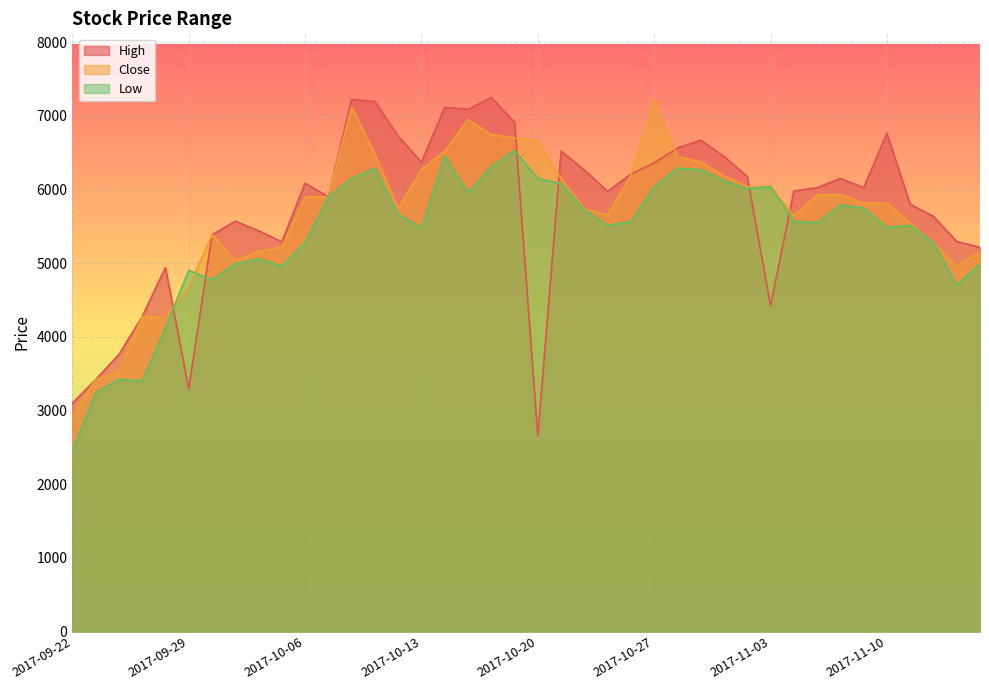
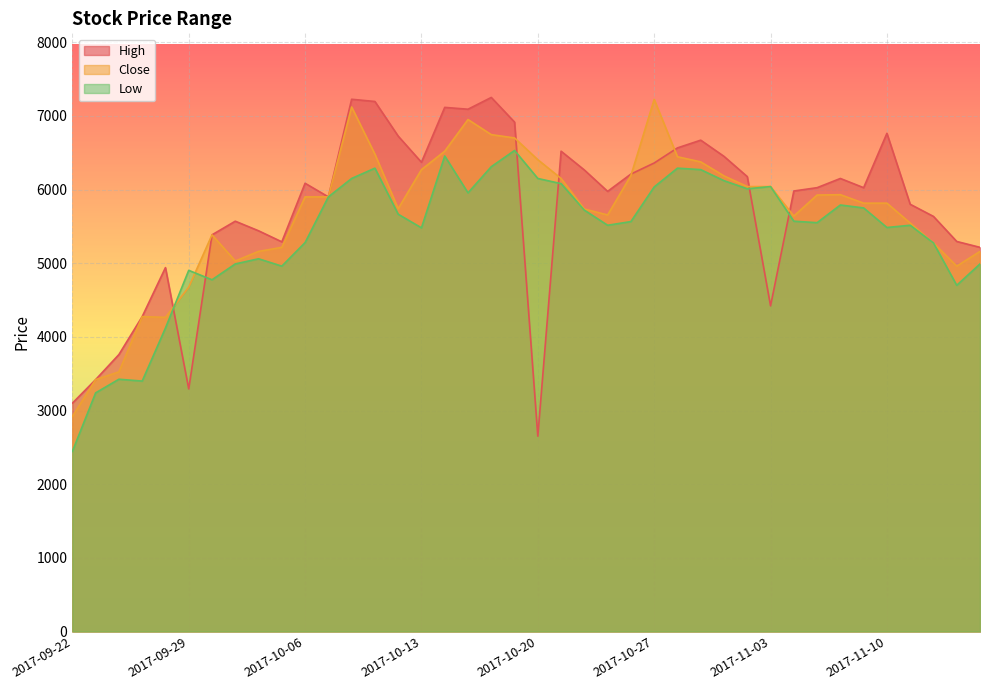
Close, 2017-10-20: 6700 -> 6400
